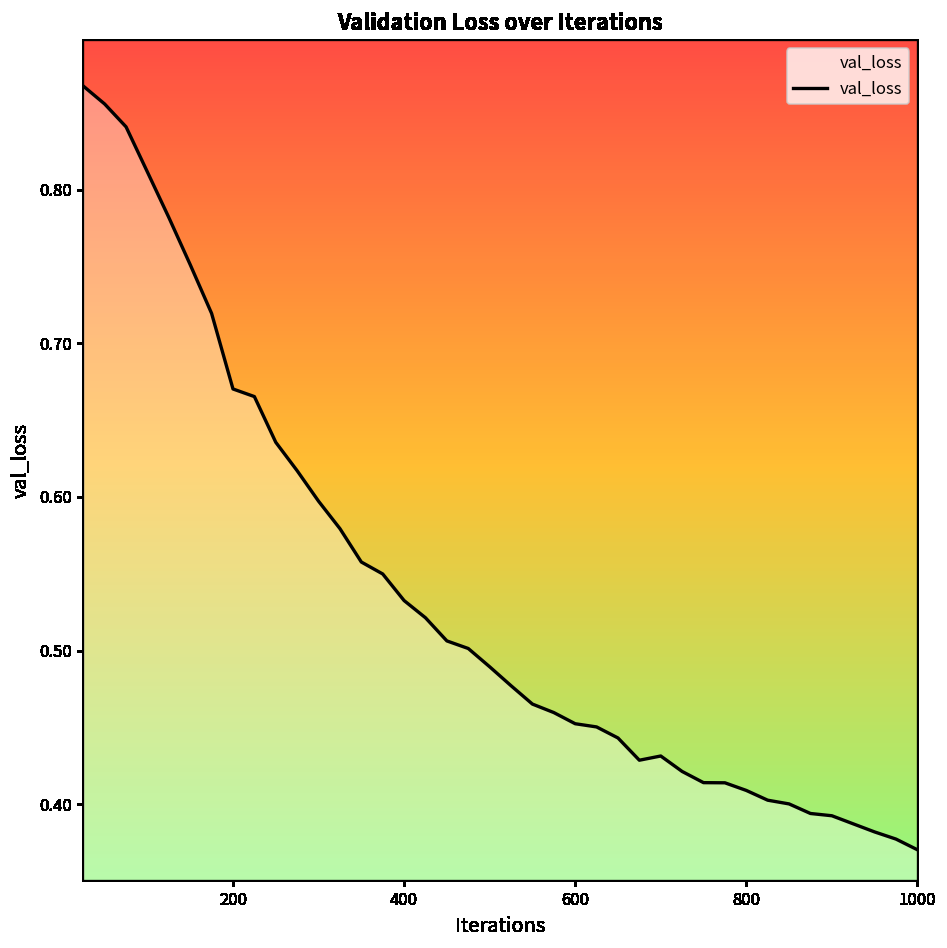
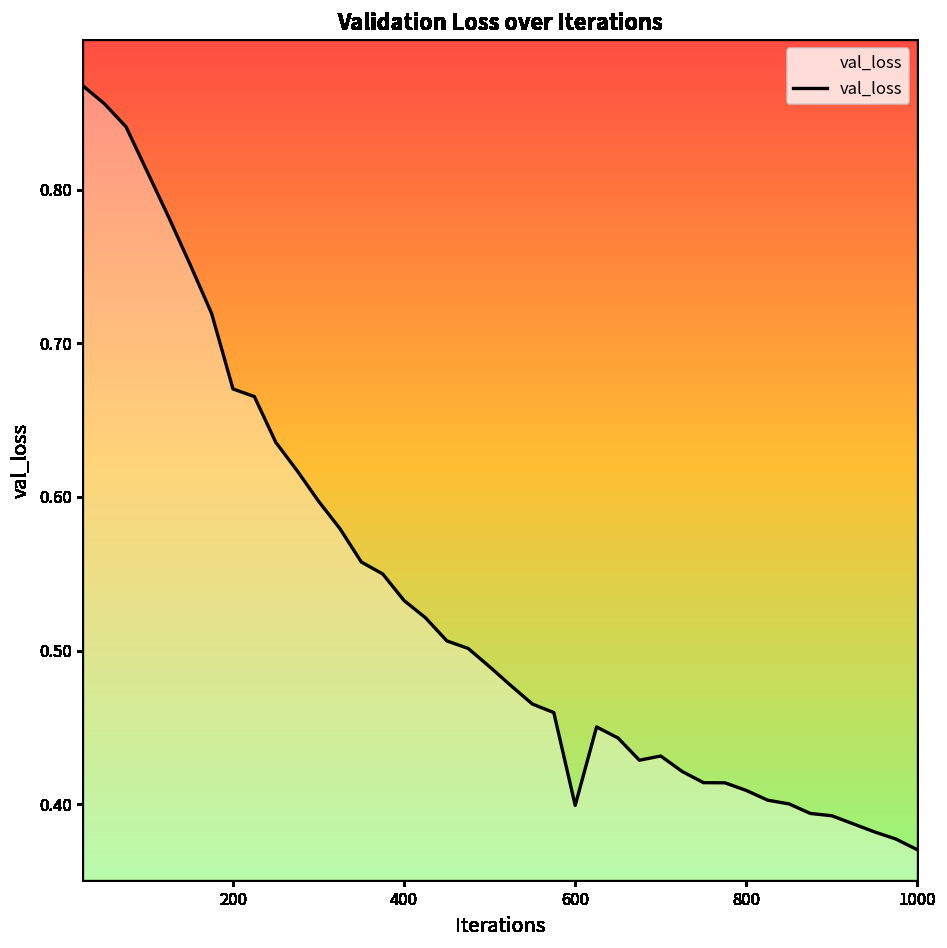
600: 0.452 -> 0.399
